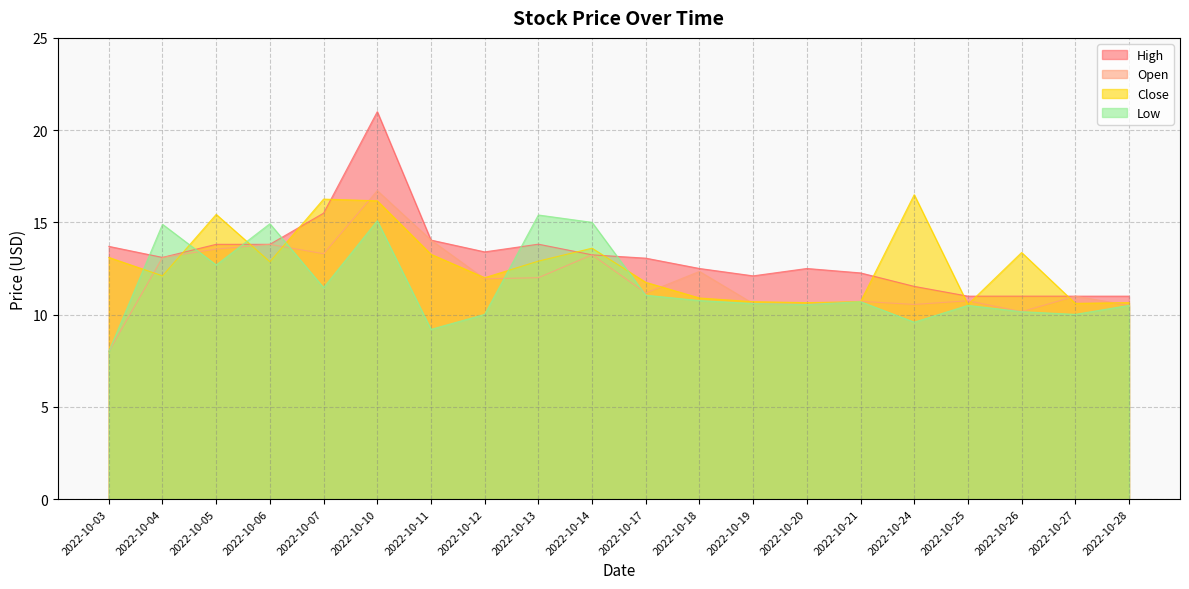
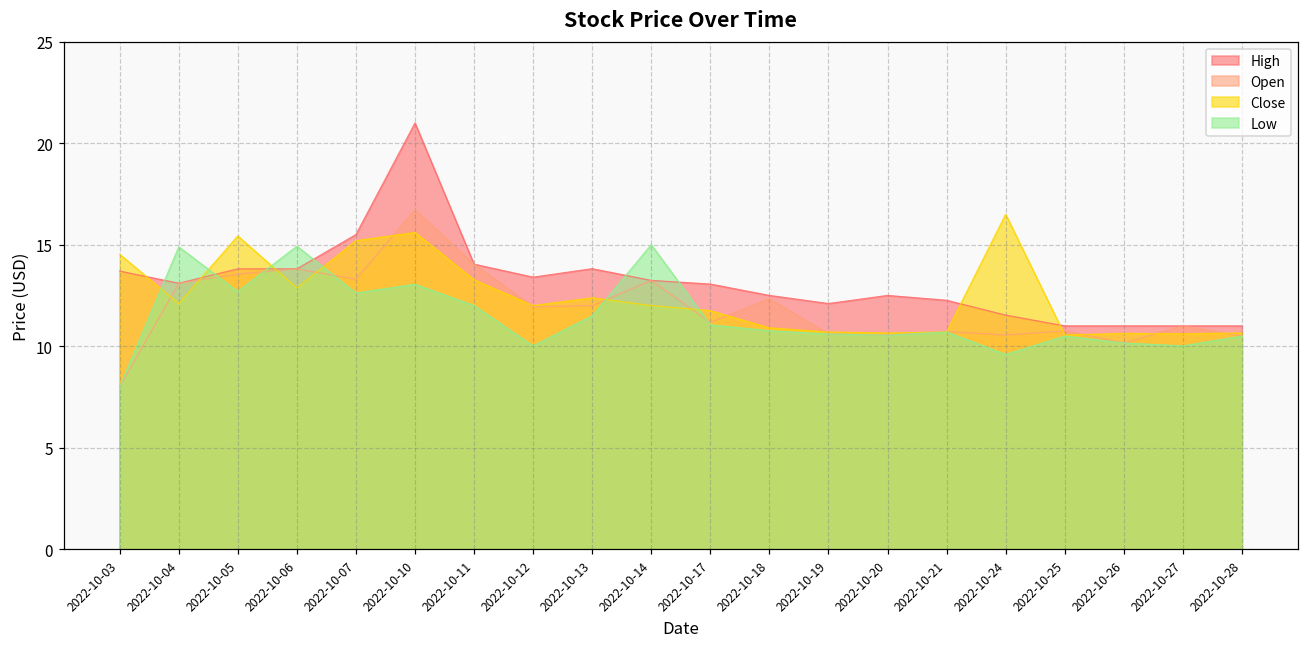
Close, 2022-10-03: 13.1 -> 14.5
Close, 2022-10-07: 16.3 -> 15.2
Low, 2022-10-07: 11.5 -> 12.6
Close, 2022-10-10: 16.2 -> 15.6
Low, 2022-10-10: 15.1 -> 13.1
Low, 2022-10-11: 9.2 -> 12.0
Close, 2022-10-13: 12.9 -> 12.4
Low, 2022-10-13: 15.4 -> 11.5
Close, 2022-10-14: 13.6 -> 12.0
Close, 2022-10-26: 13.4 -> 10.6
